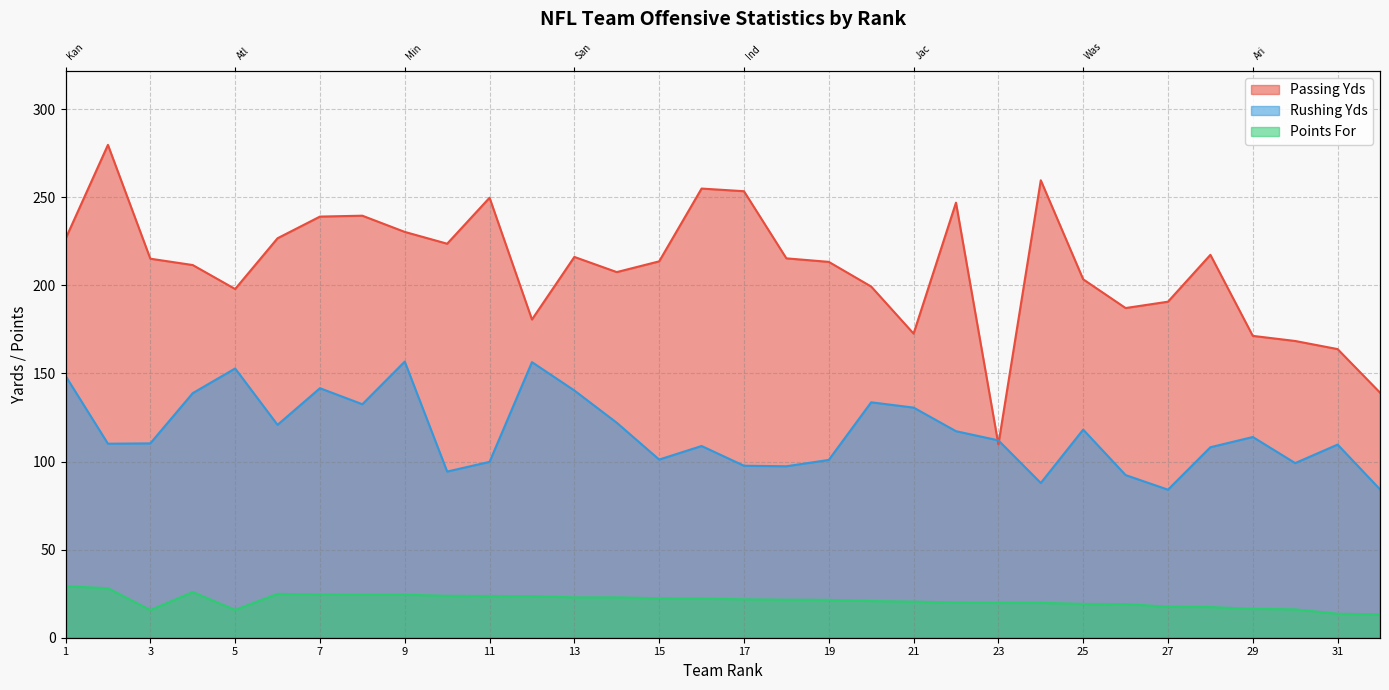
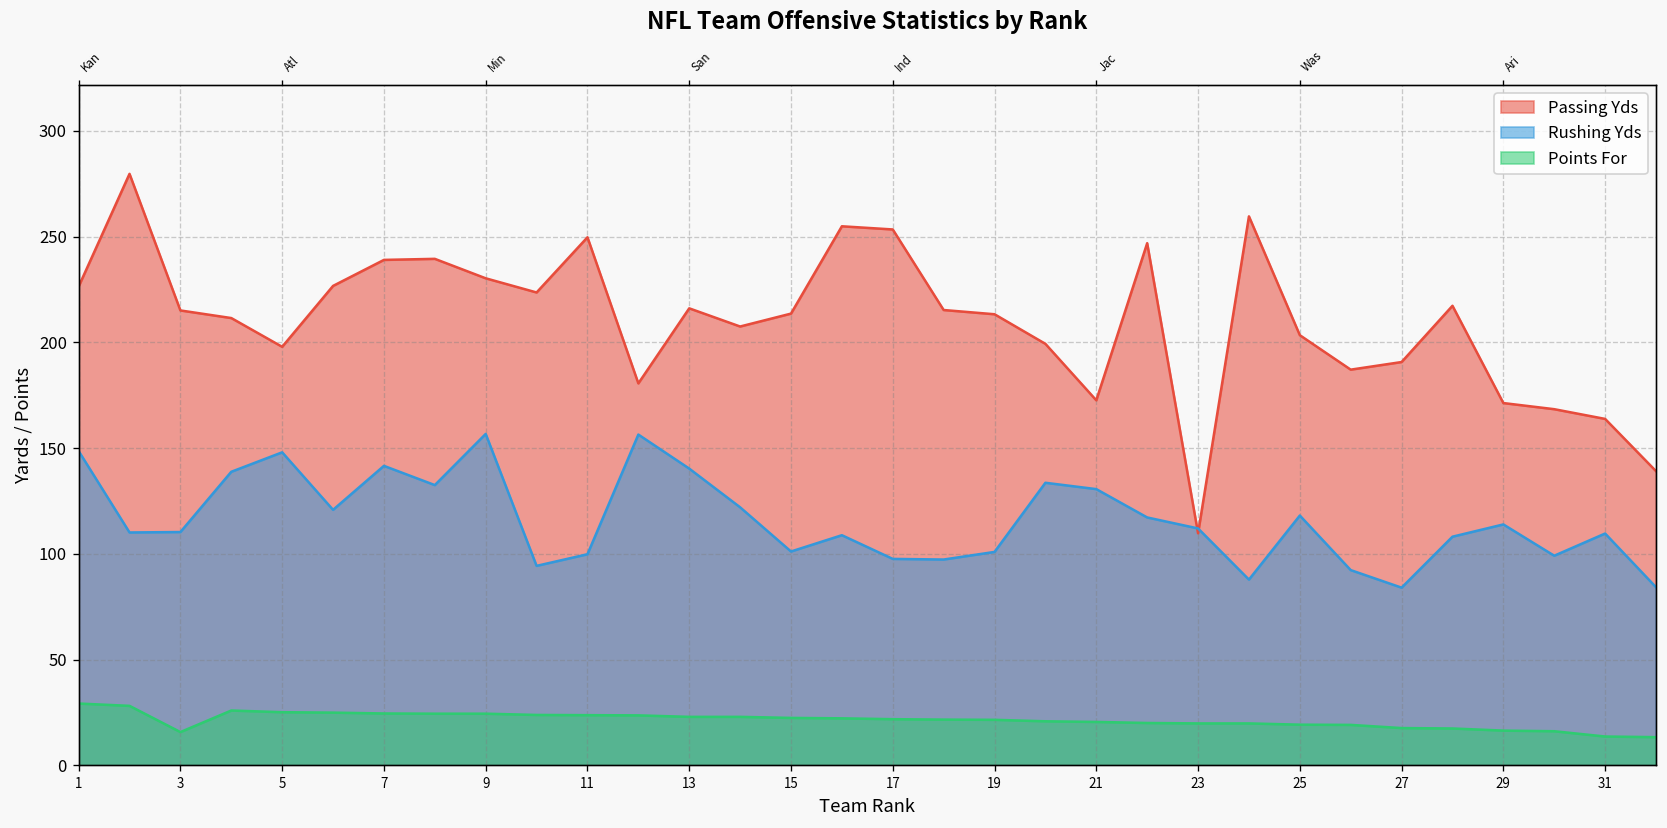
Rushing Yds, 5: 153 -> 148
Points For, 5: 16 -> 25
